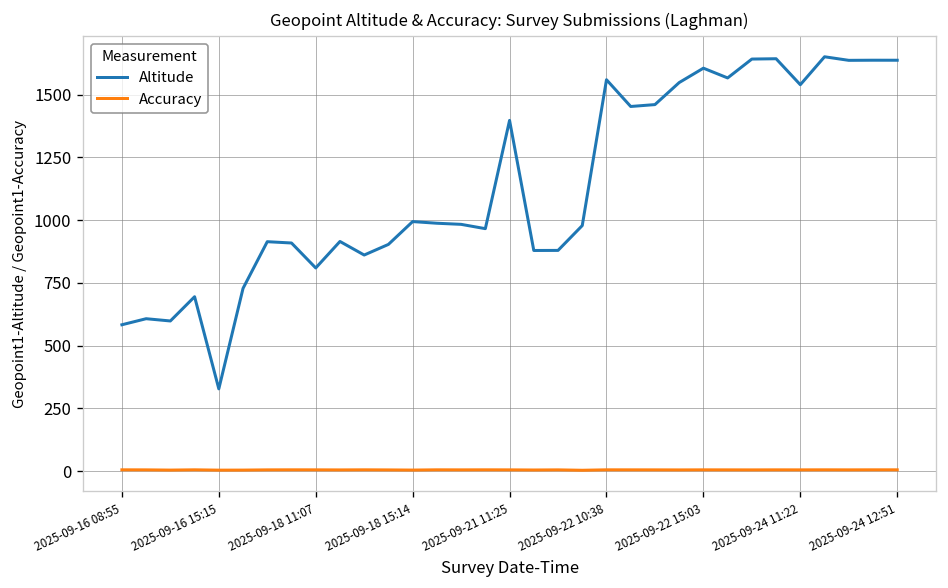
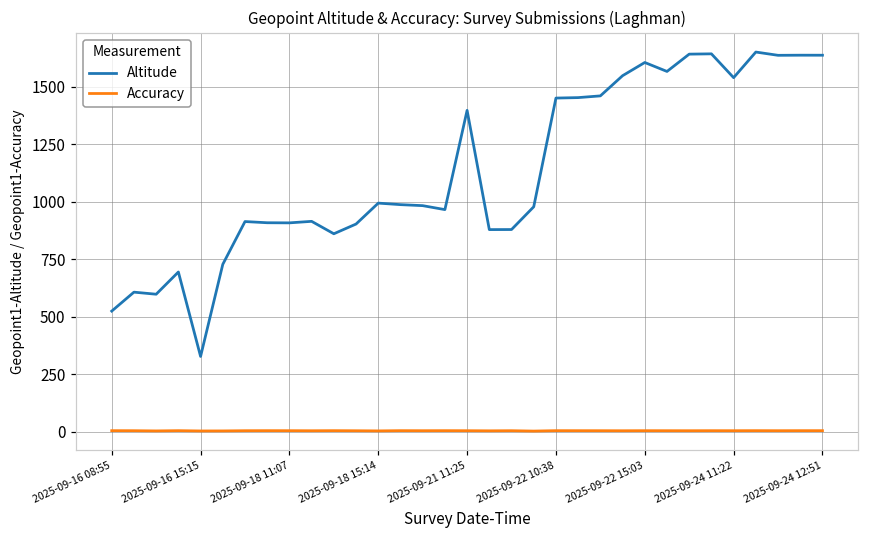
Altitude, 2025-09-16 08:55: 580 -> 520
Altitude, 2025-09-18 11:07: 810 -> 910
Altitude, 2025-09-22 10:38: 1560 -> 1450
